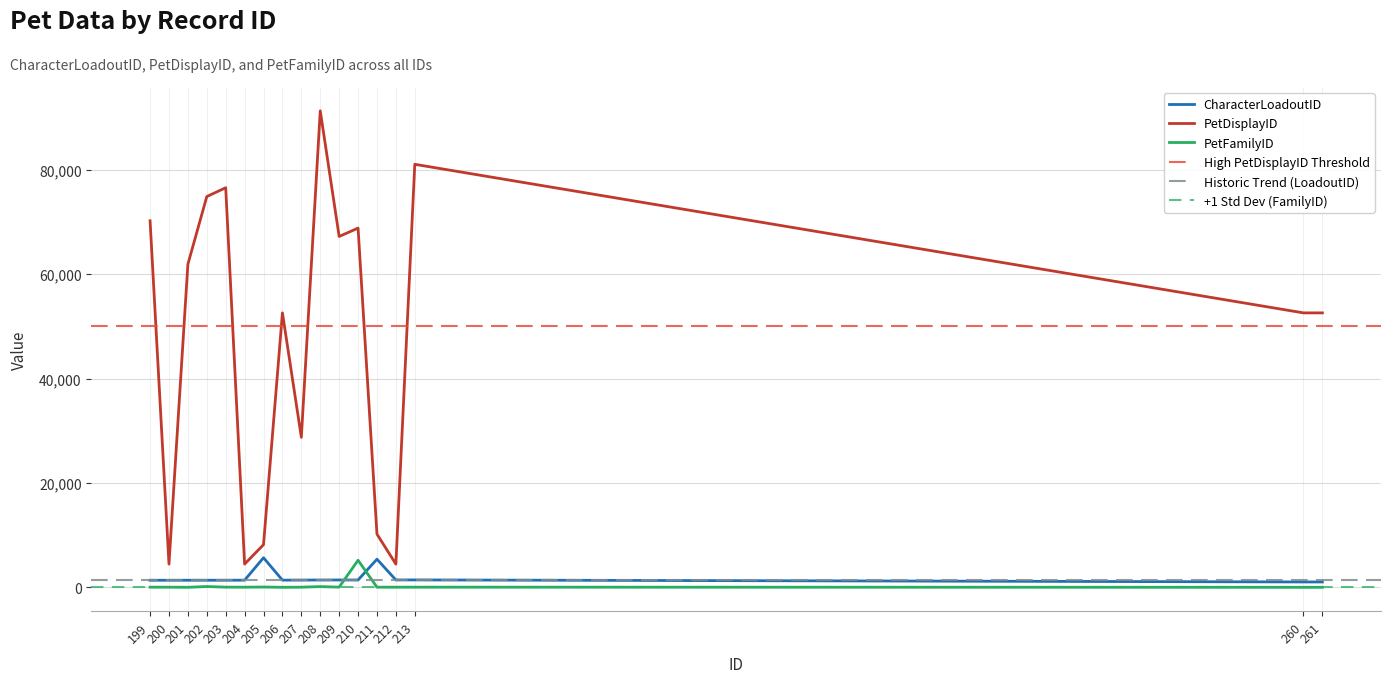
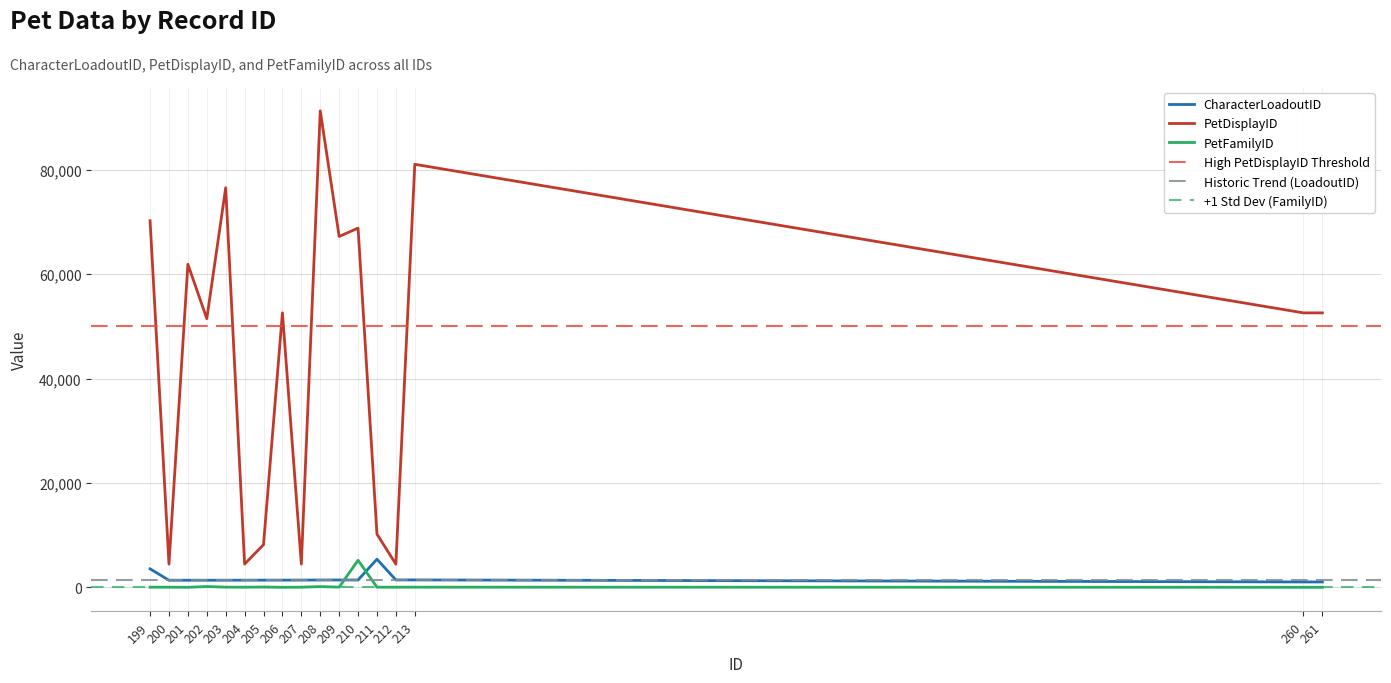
CharacterLoadoutID, 199: 1,000 -> 4,000
PetDisplayID, 202: 75,000 -> 51,000
CharacterLoadoutID, 205: 6,000 -> 1,000
PetDisplayID, 207: 29,000 -> 4,000
